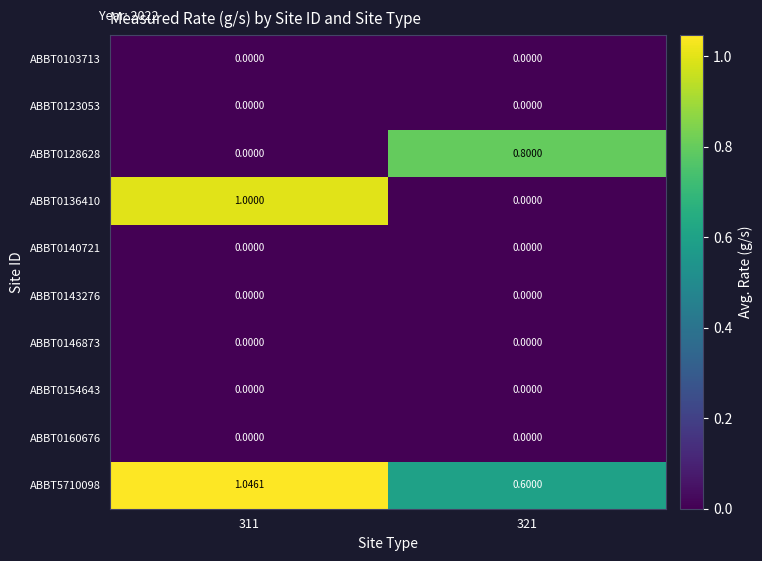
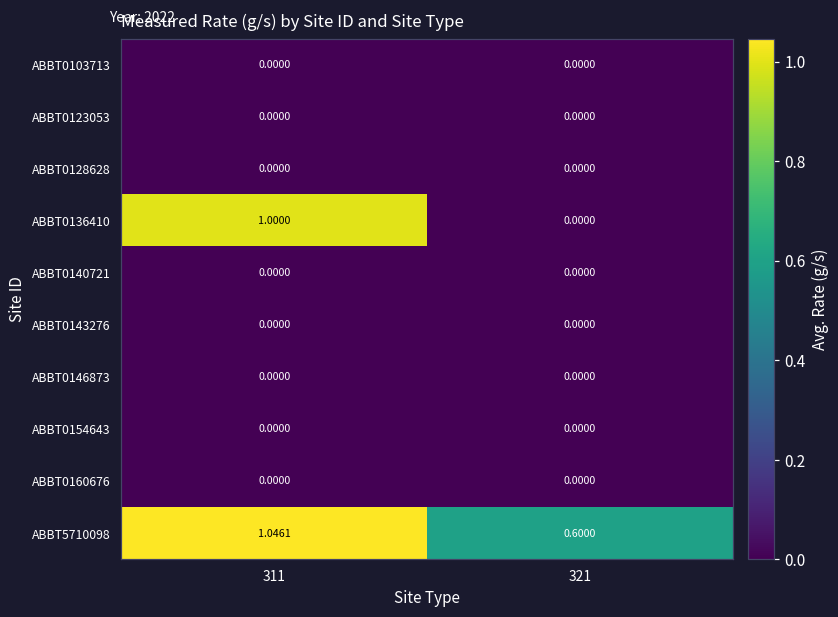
ABBT0128628, 321: 0.8000 -> 0.0000
